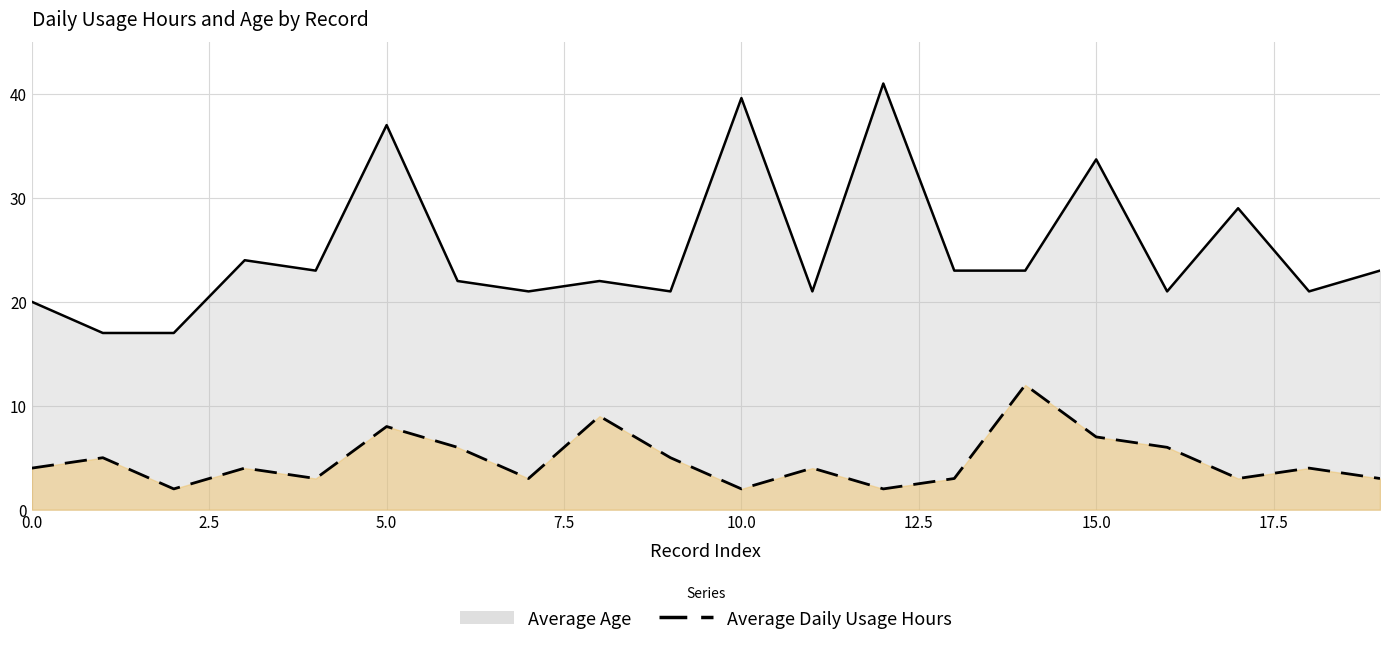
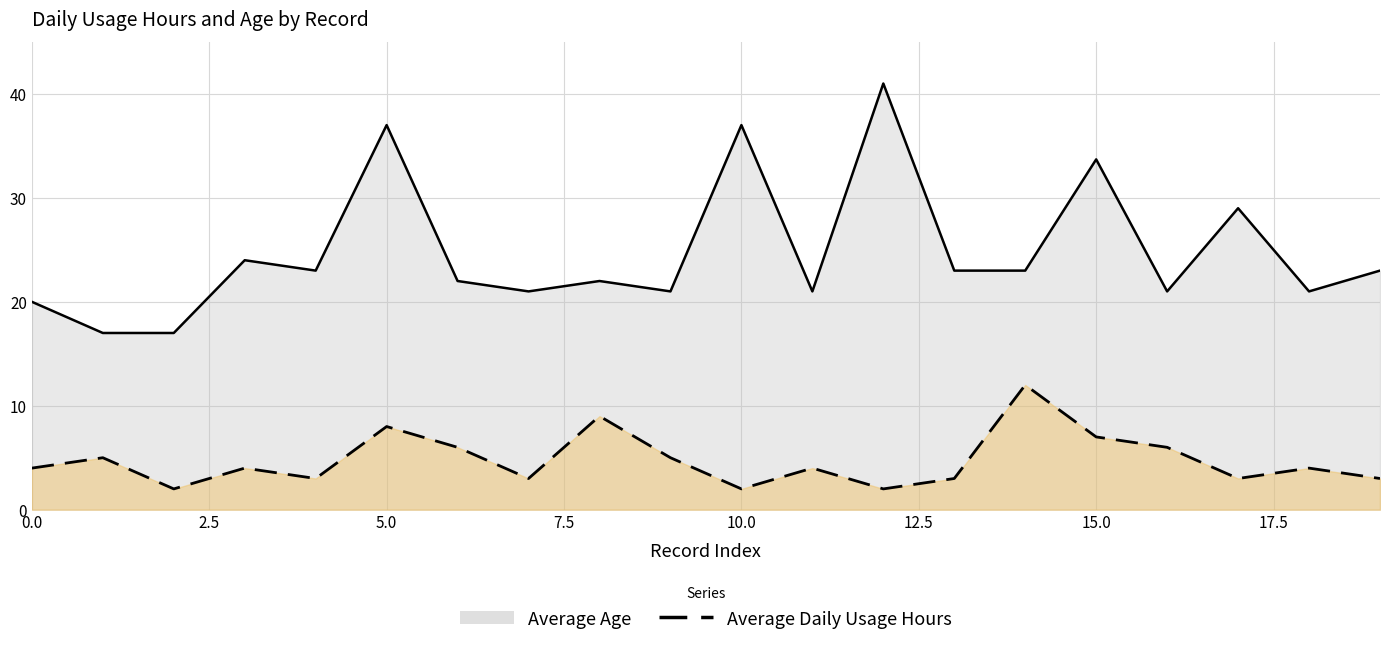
Average Age, 10.0: 39.6 -> 37.0
